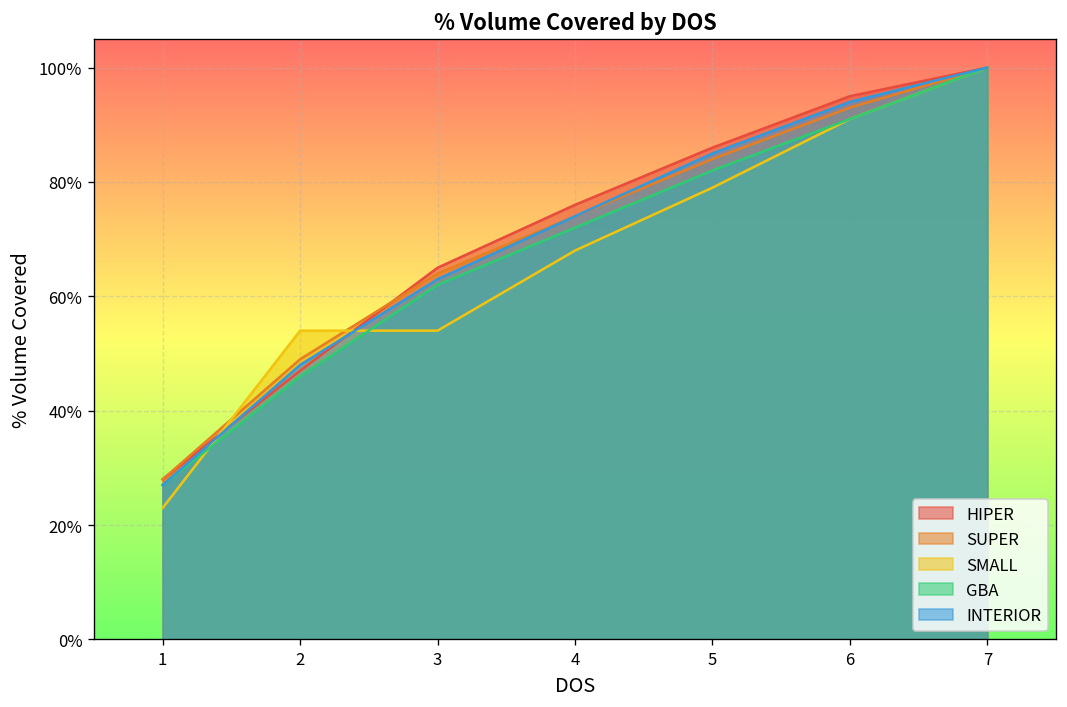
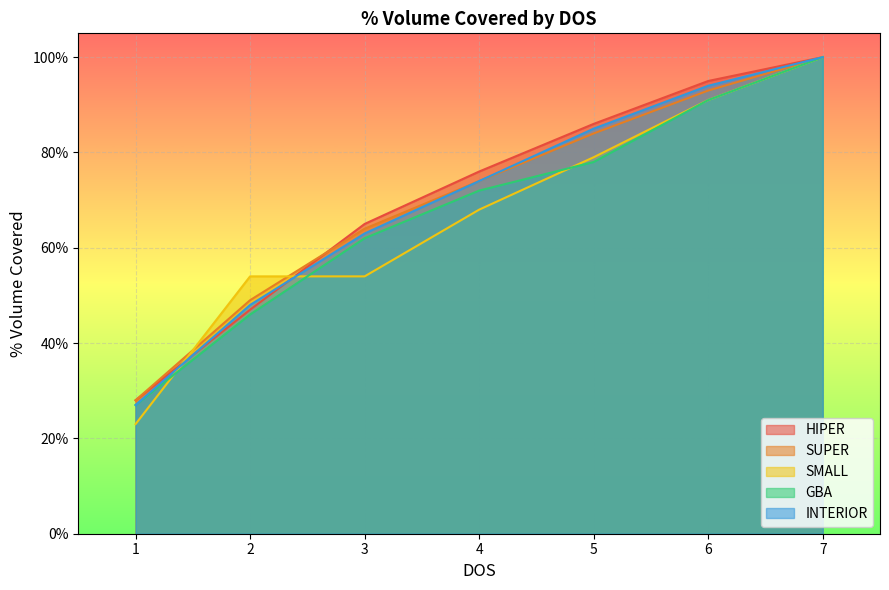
GBA, 5: 82% -> 78%
